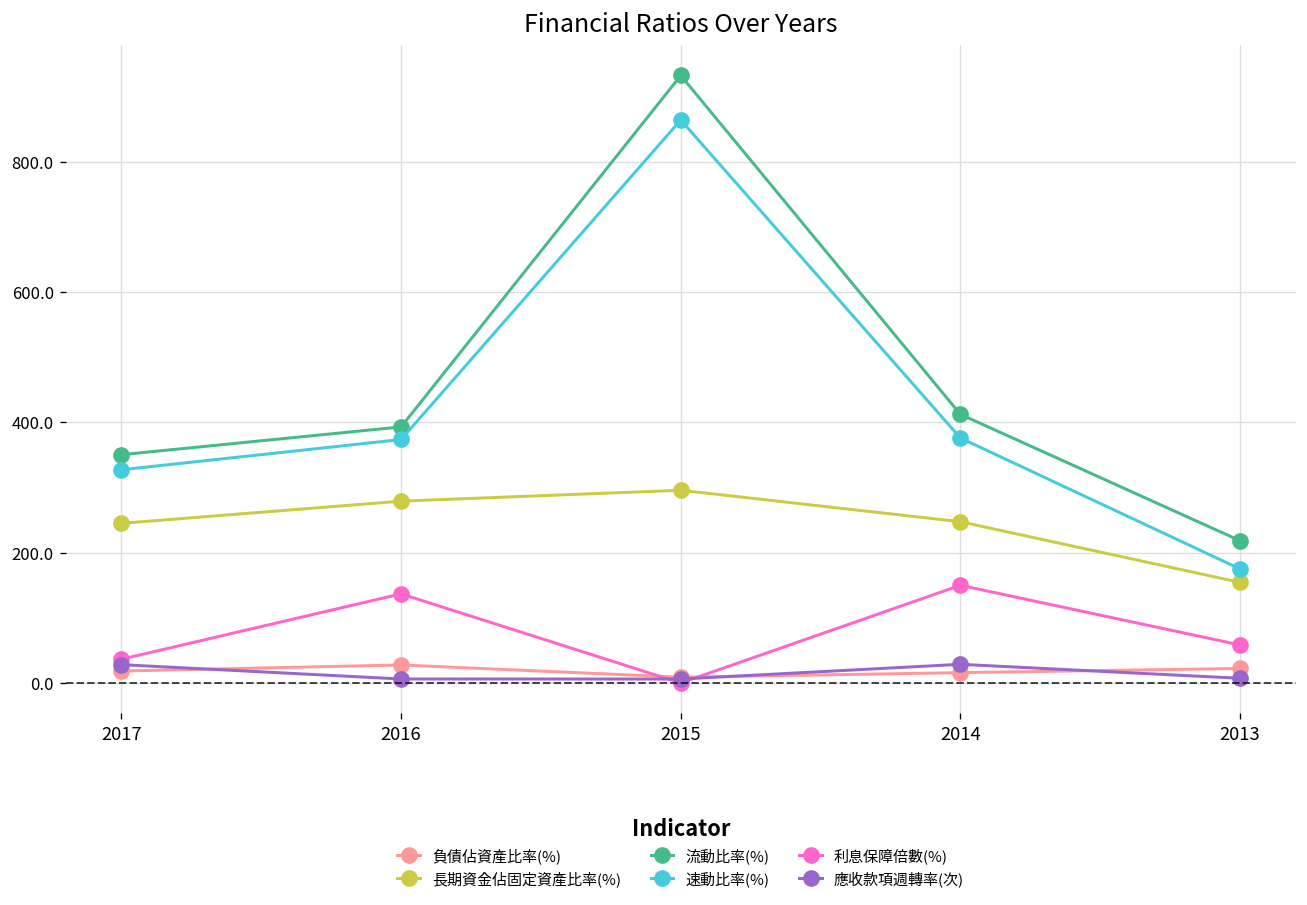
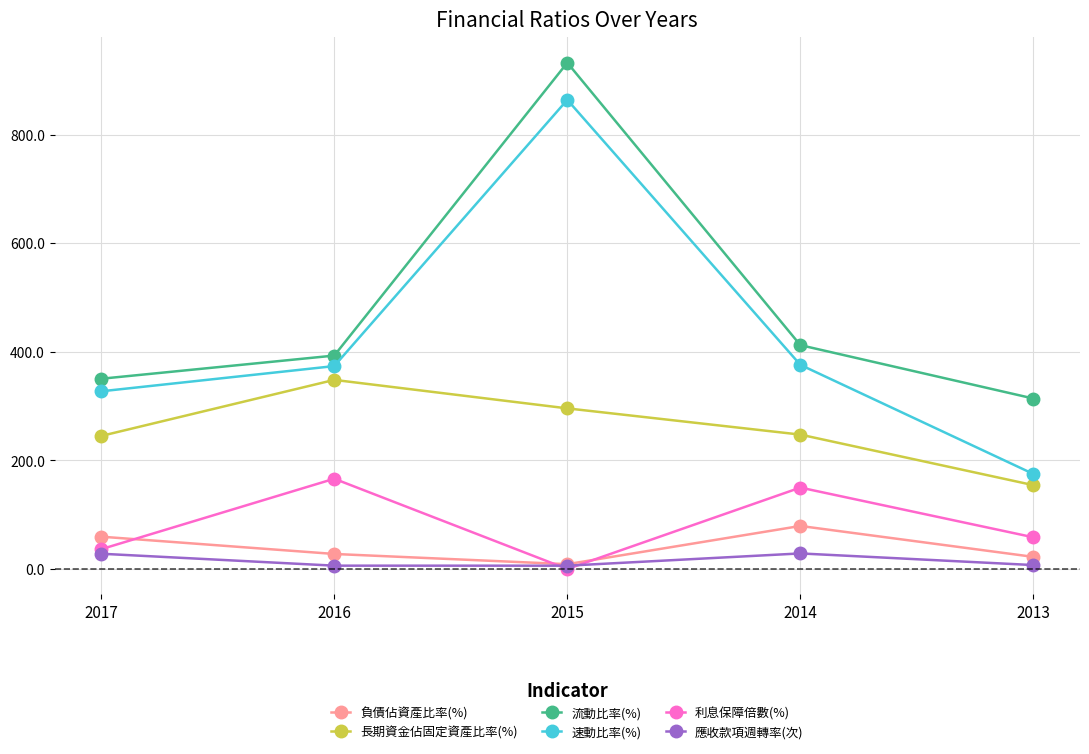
負債佔資產比率(%), 2017: 20 -> 60
長期資金佔固定資產比率(%), 2016: 280 -> 350
利息保障倍數(%), 2016: 140 -> 170
負債佔資產比率(%), 2014: 20 -> 80
流動比率(%), 2013: 220 -> 310
